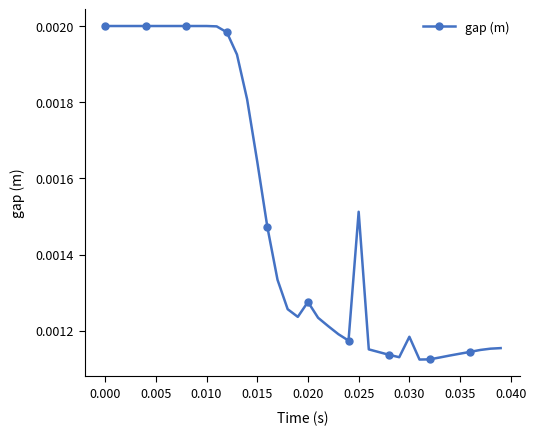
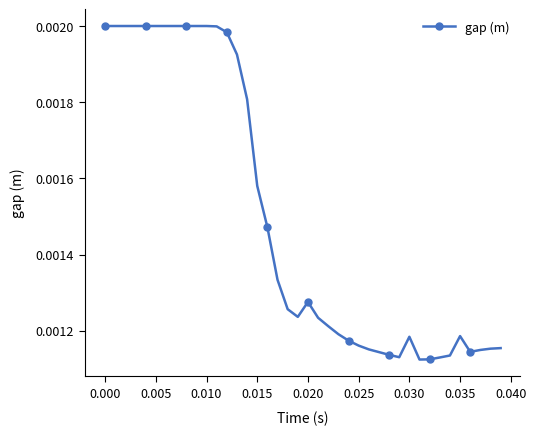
0.015: 0.00164 -> 0.00158
0.025: 0.00151 -> 0.00116
0.035: 0.00114 -> 0.00119
